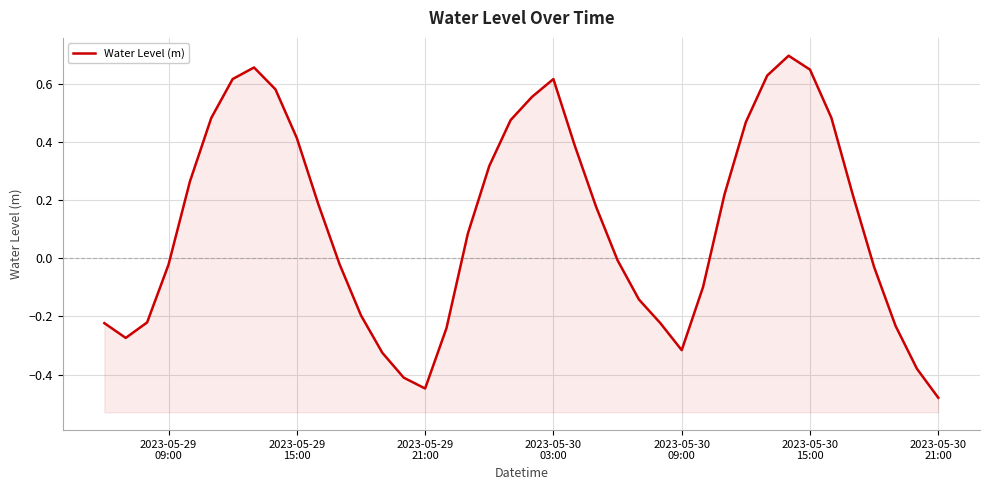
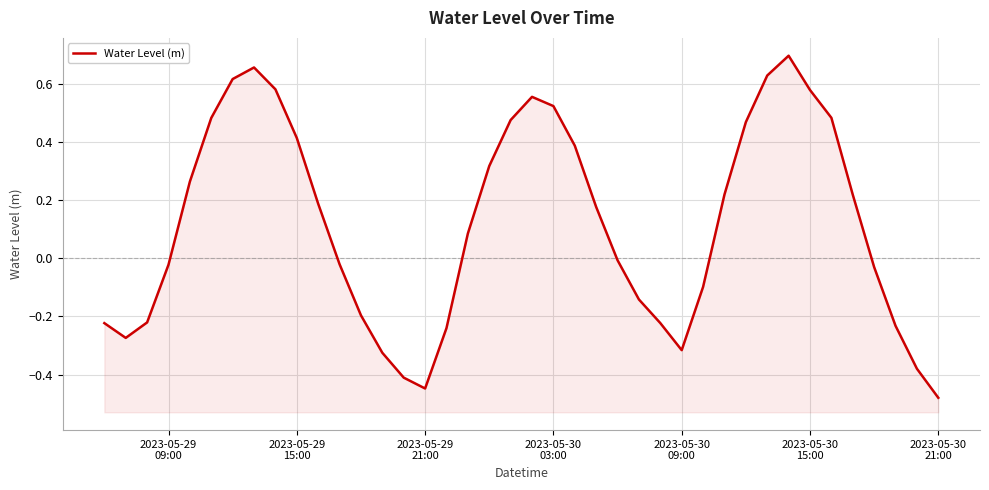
2023-05-30 03:00: 0.62 -> 0.52
2023-05-30 15:00: 0.65 -> 0.58
